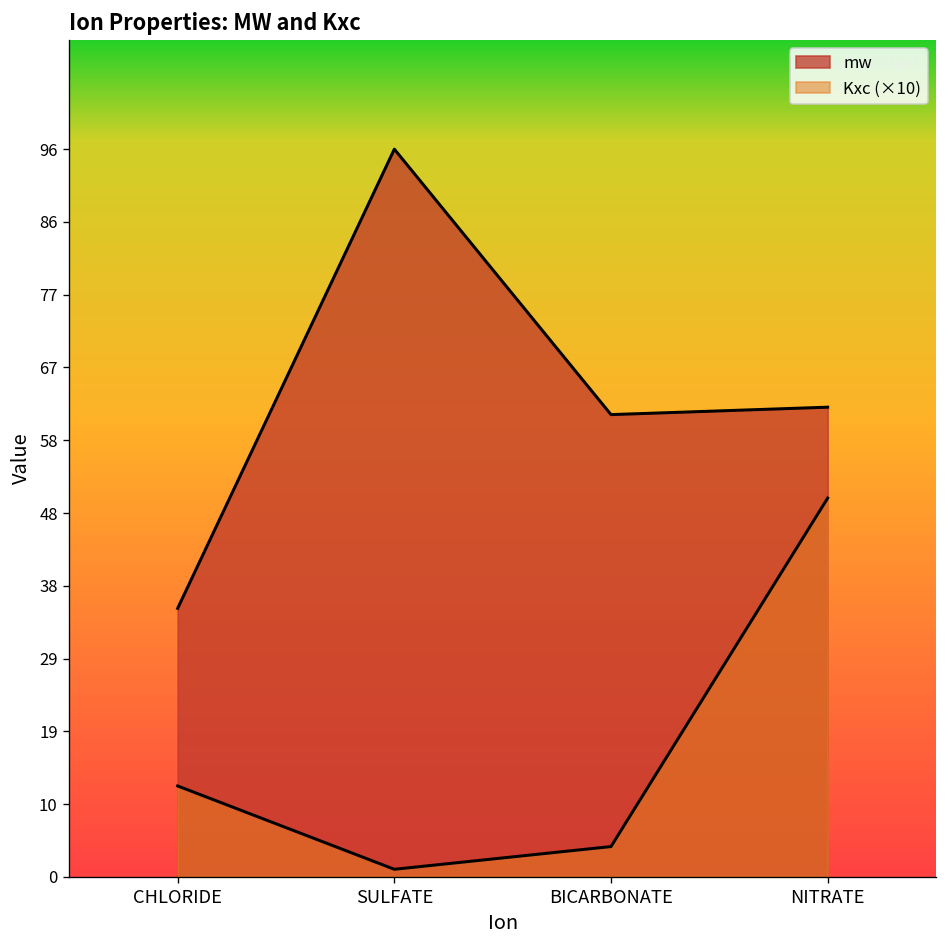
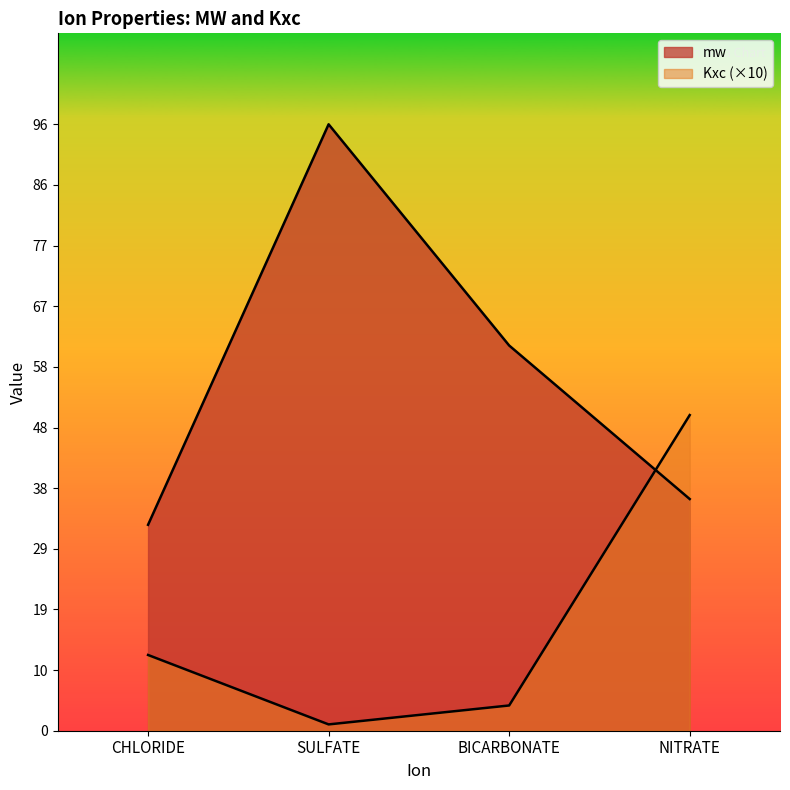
mw, CHLORIDE: 35 -> 33
mw, NITRATE: 62 -> 37
